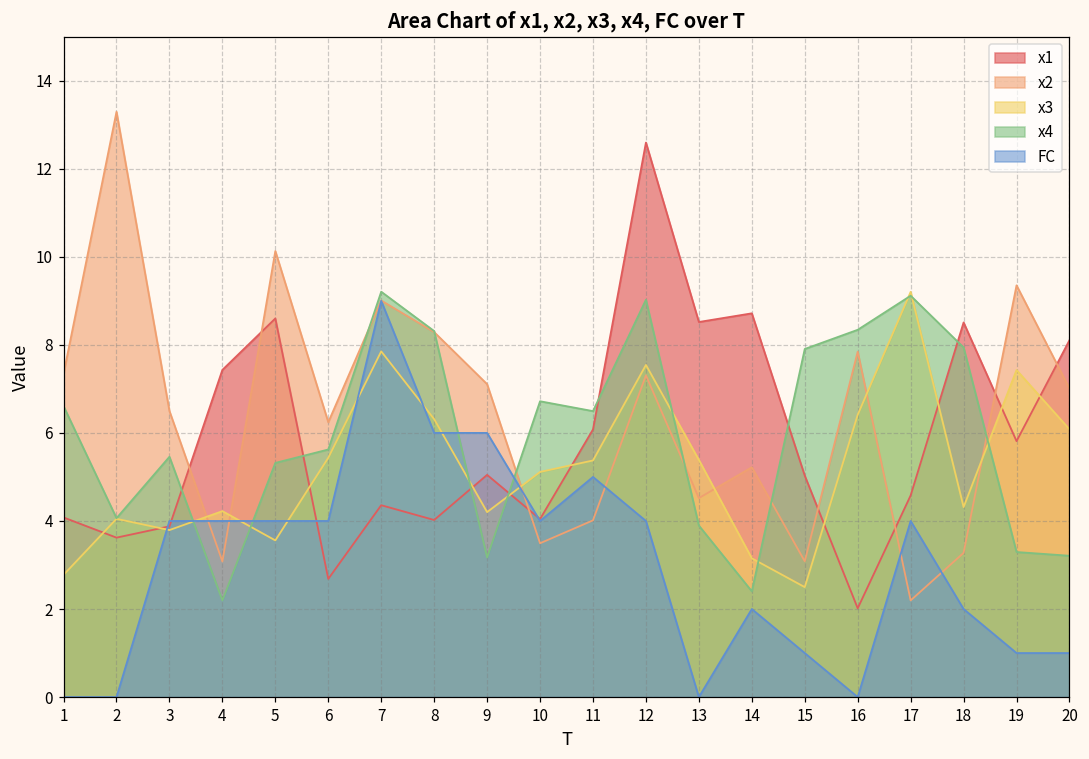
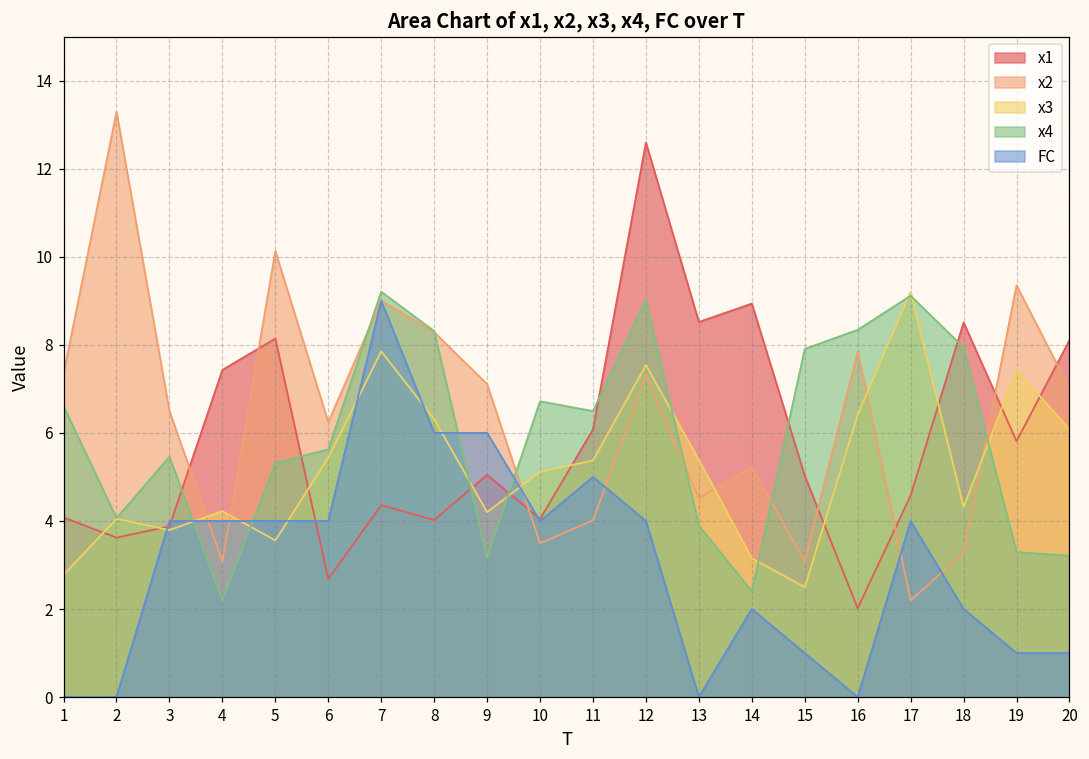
x1, 5: 8.6 -> 8.1
x1, 14: 8.7 -> 8.9
